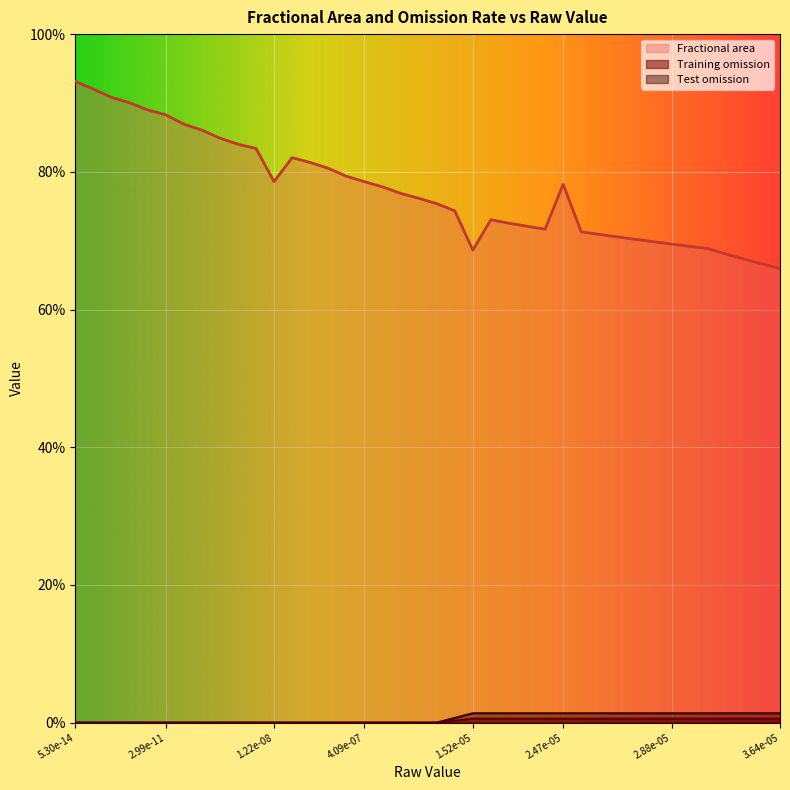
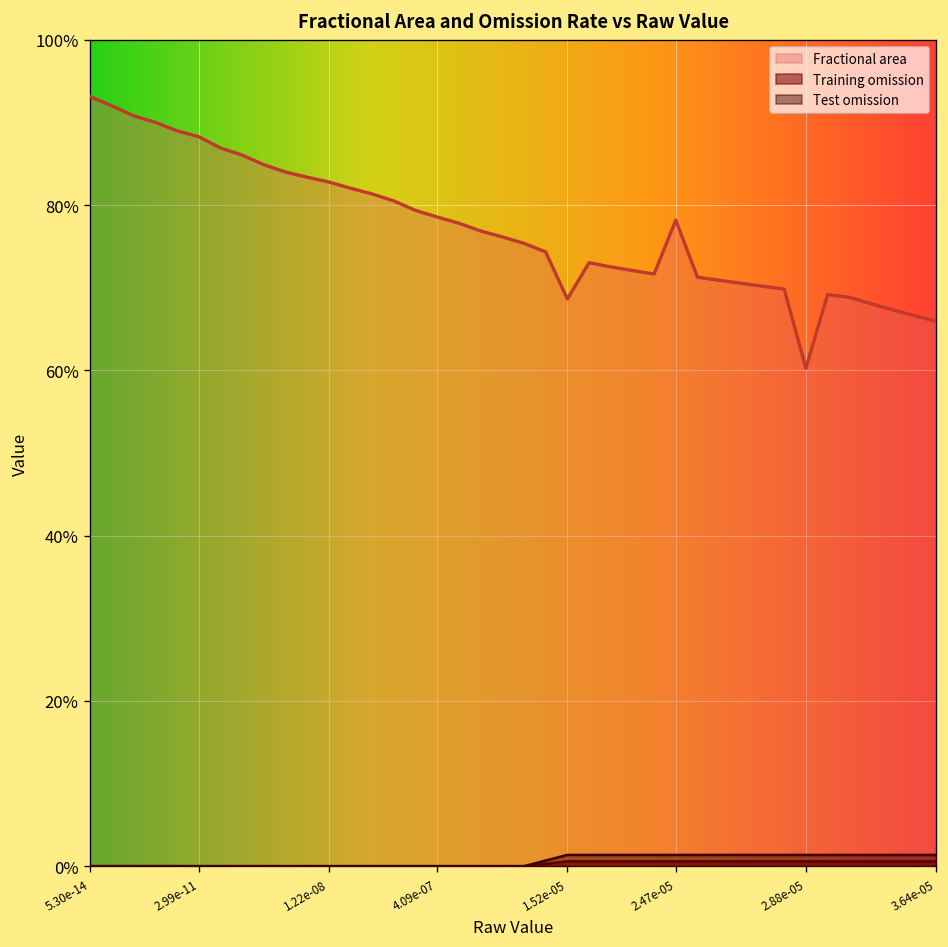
Fractional area, 1.22e-08: 79% -> 83%
Fractional area, 2.88e-05: 70% -> 60%
